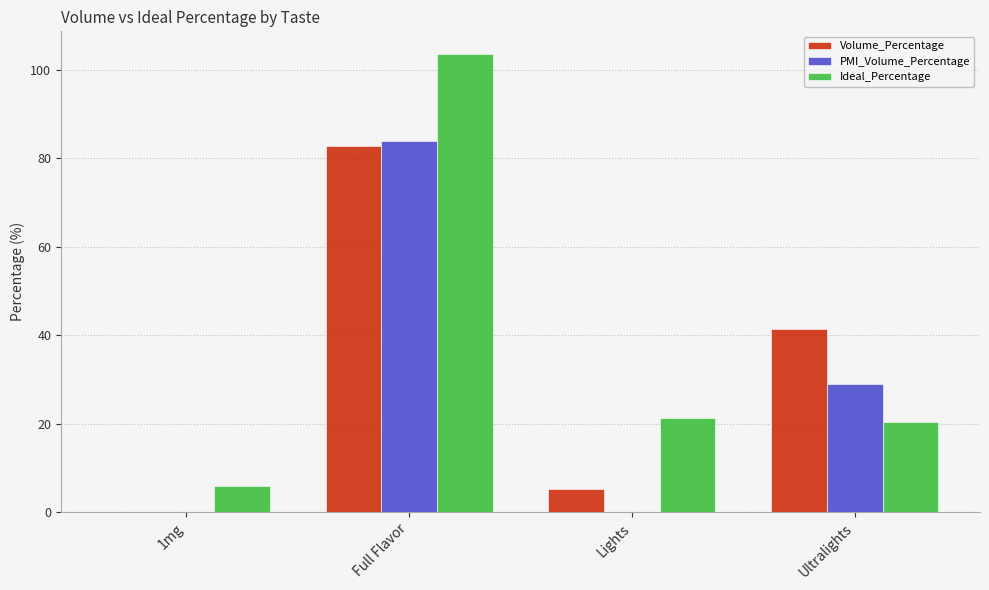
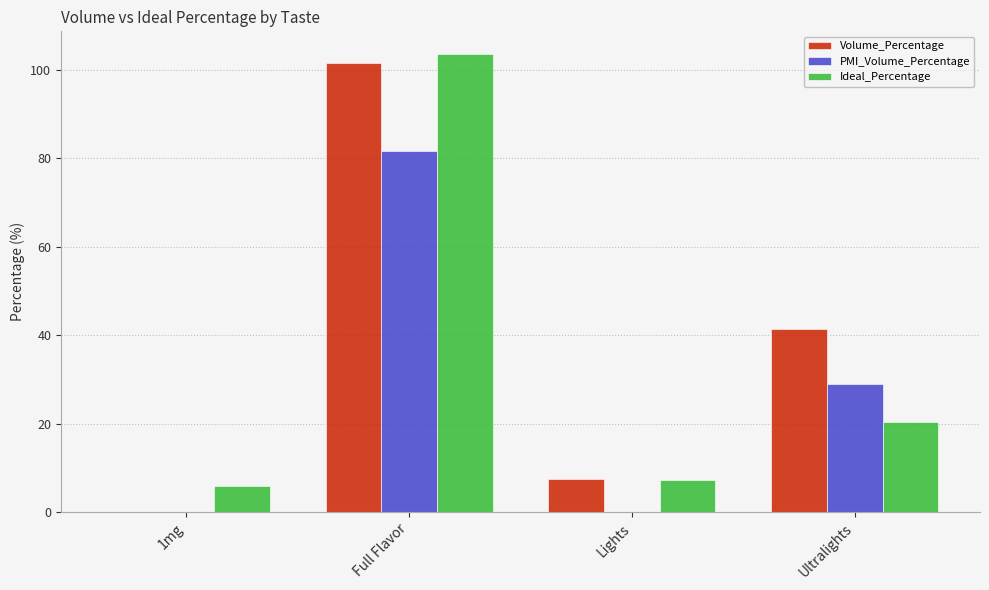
Volume_Percentage, Full Flavor: 83 -> 101
PMI_Volume_Percentage, Full Flavor: 84 -> 82
Volume_Percentage, Lights: 5 -> 7
Ideal_Percentage, Lights: 21 -> 7
